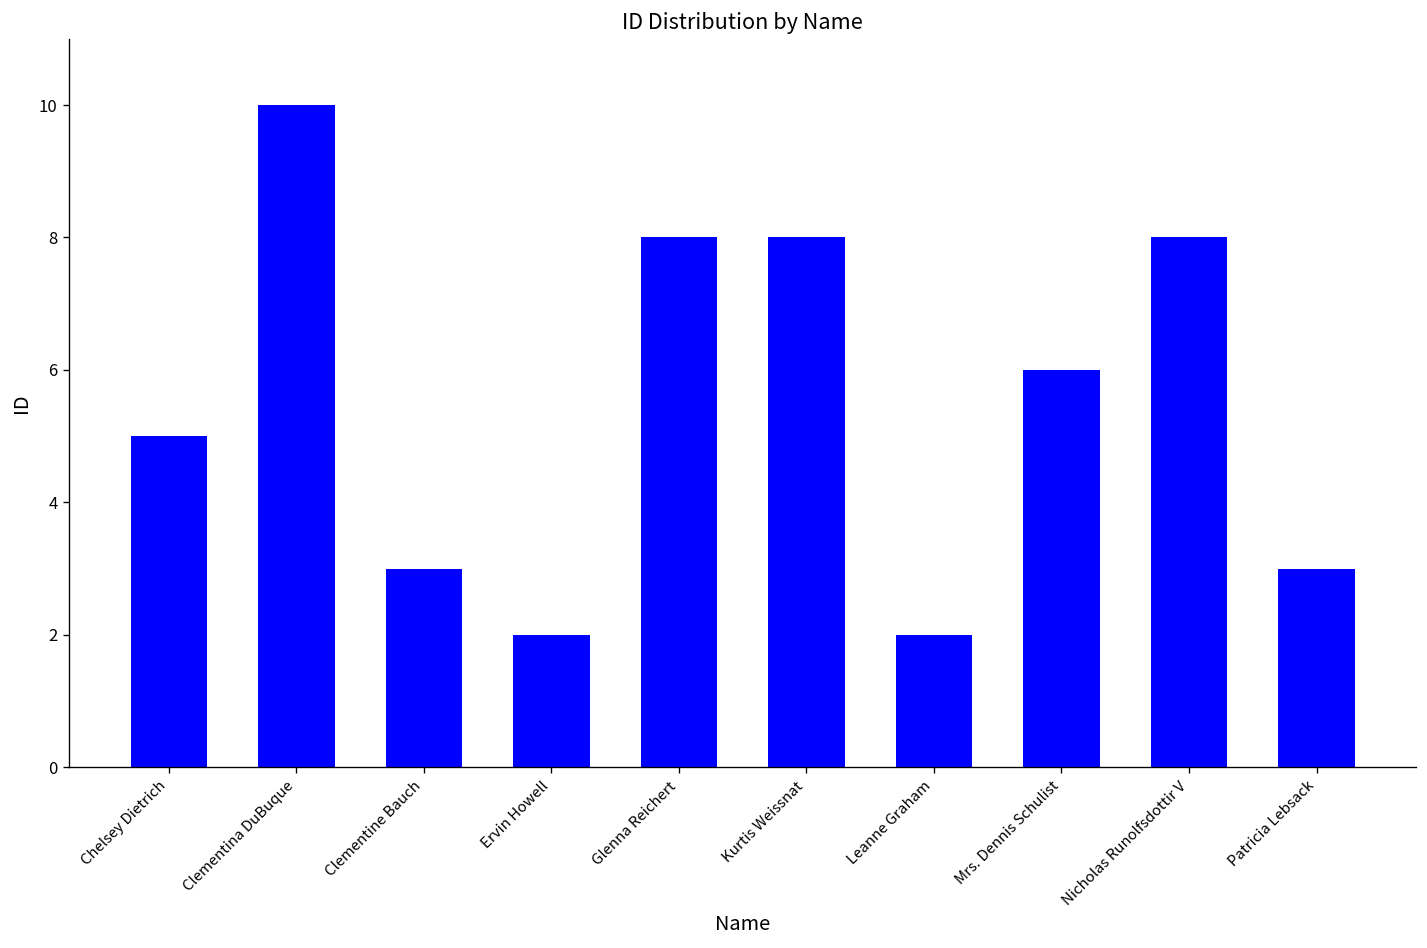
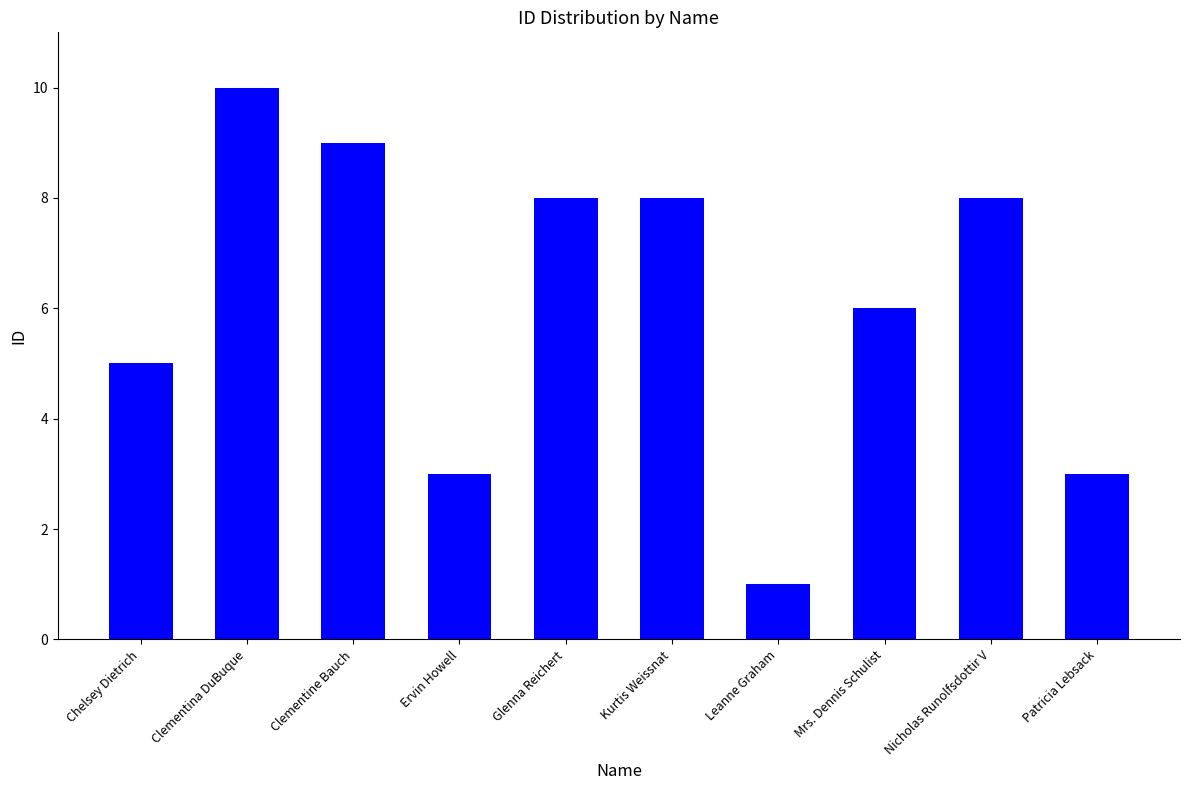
Clementine Bauch: 3 -> 9
Ervin Howell: 2 -> 3
Leanne Graham: 2 -> 1
